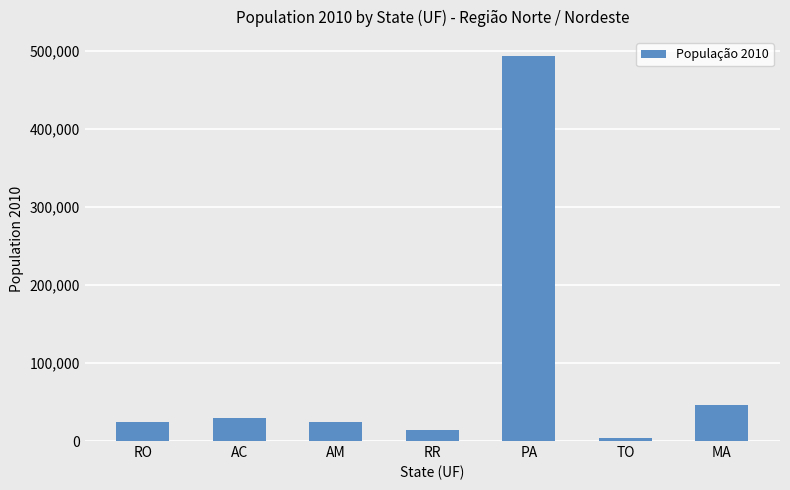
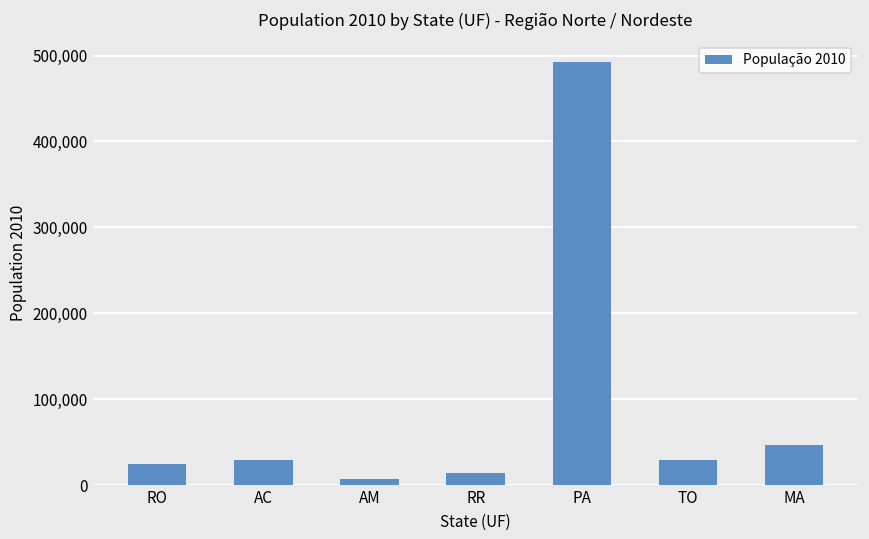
AM: 20,000 -> 10,000
TO: 0 -> 30,000
